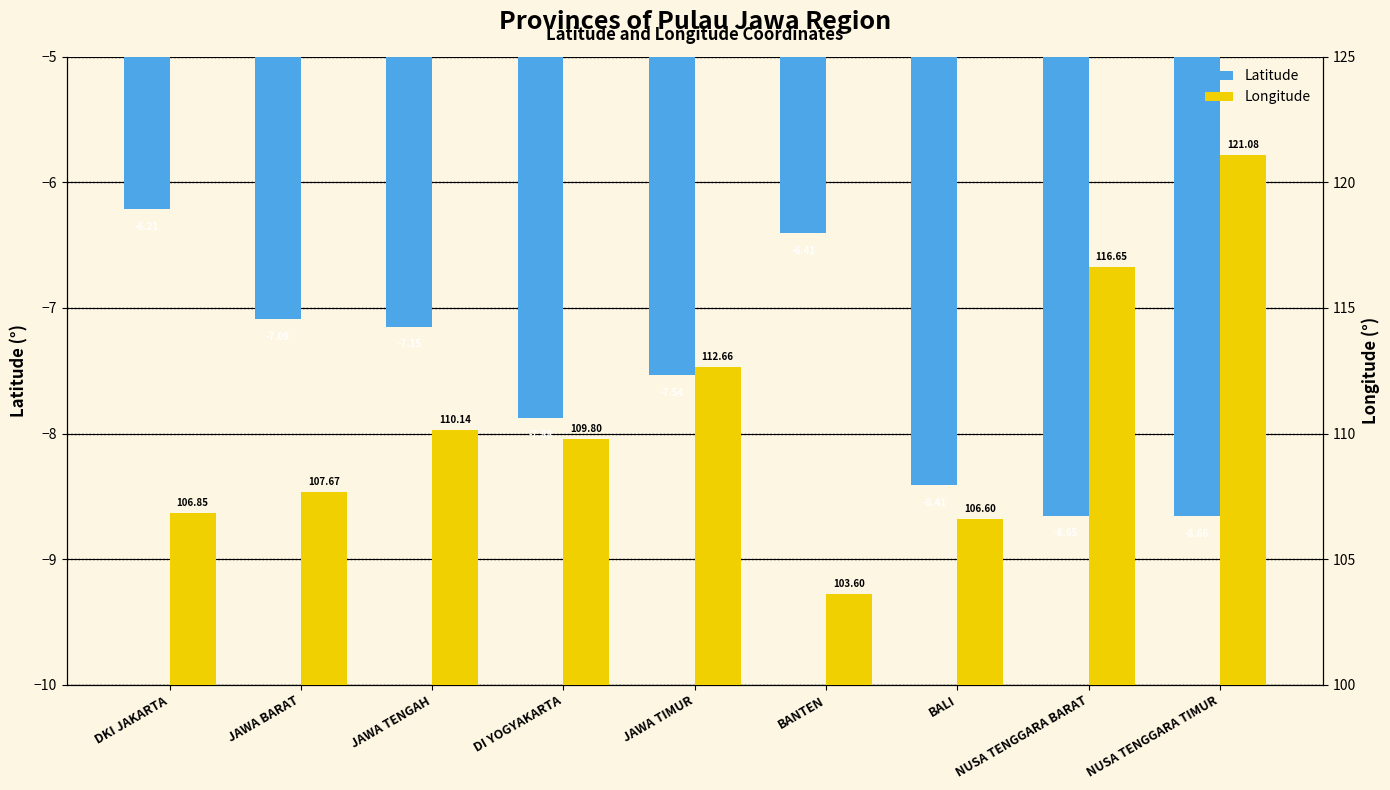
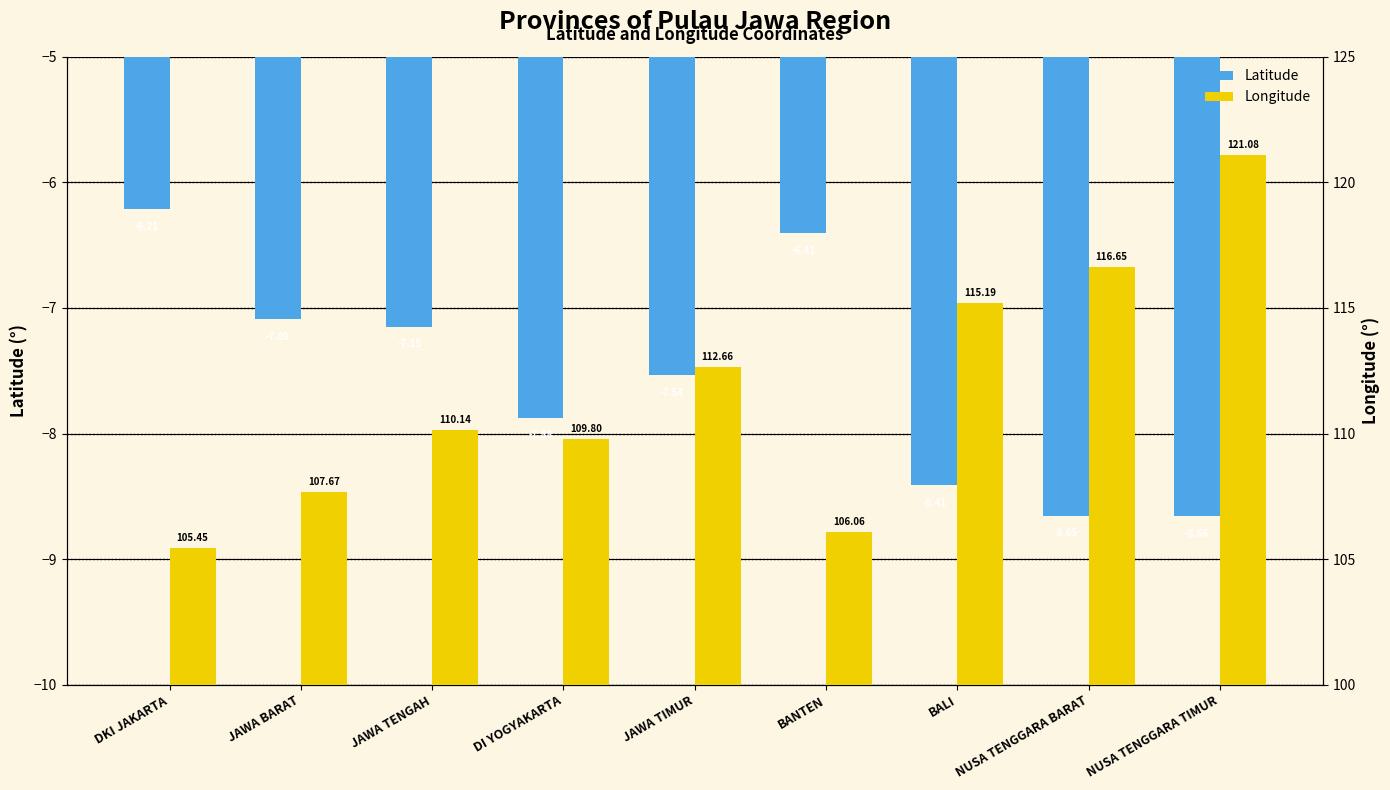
Longitude, DKI JAKARTA: 106.85 -> 105.45
Longitude, BANTEN: 103.60 -> 106.06
Longitude, BALI: 106.60 -> 115.19
